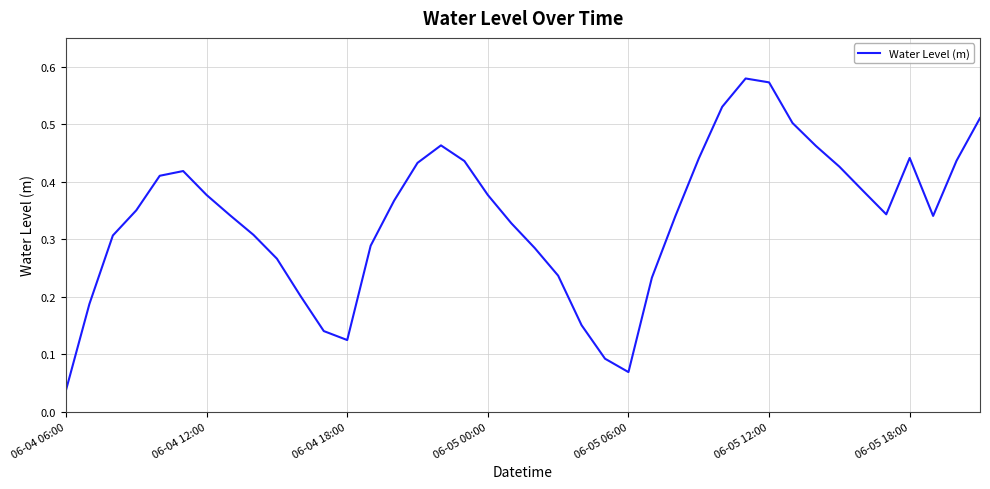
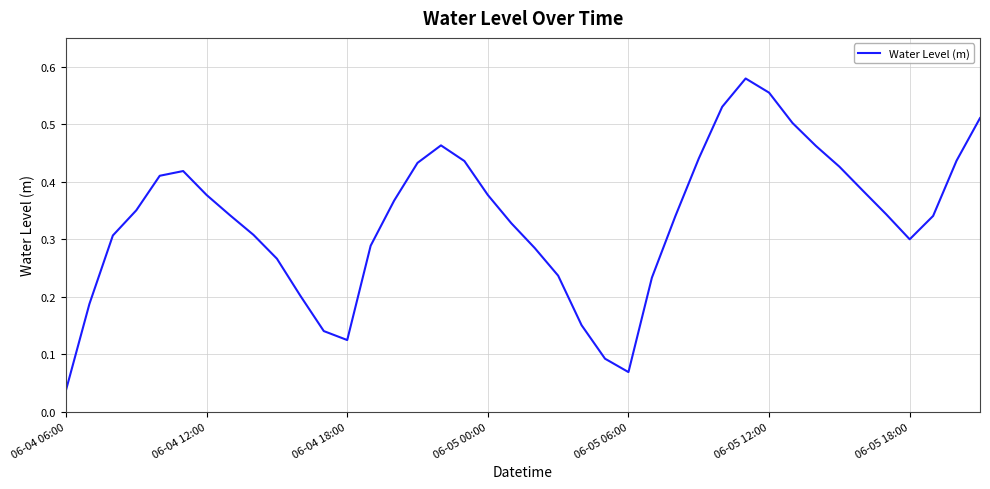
06-05 12:00: 0.57 -> 0.55
06-05 18:00: 0.44 -> 0.30
